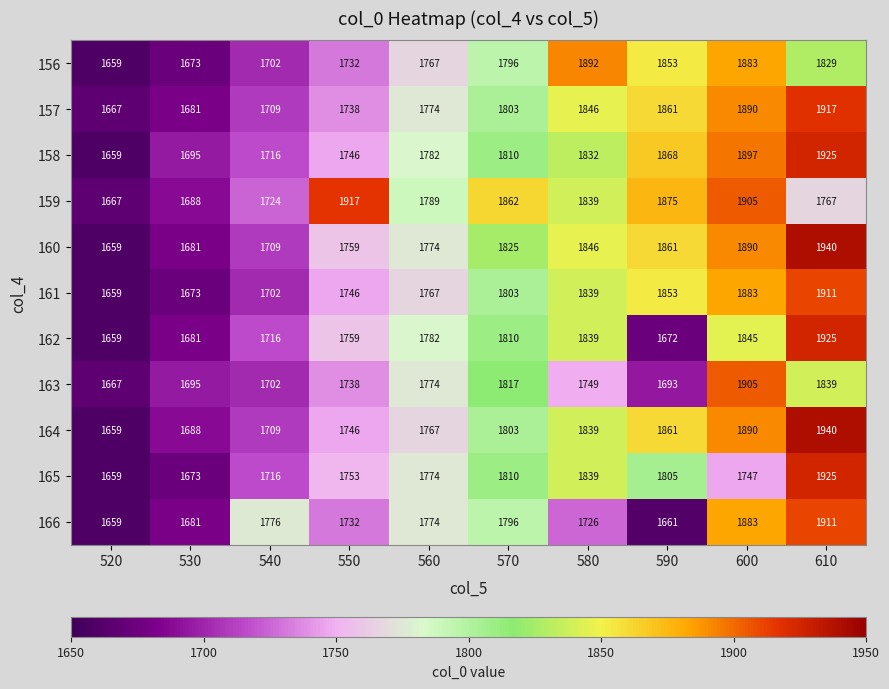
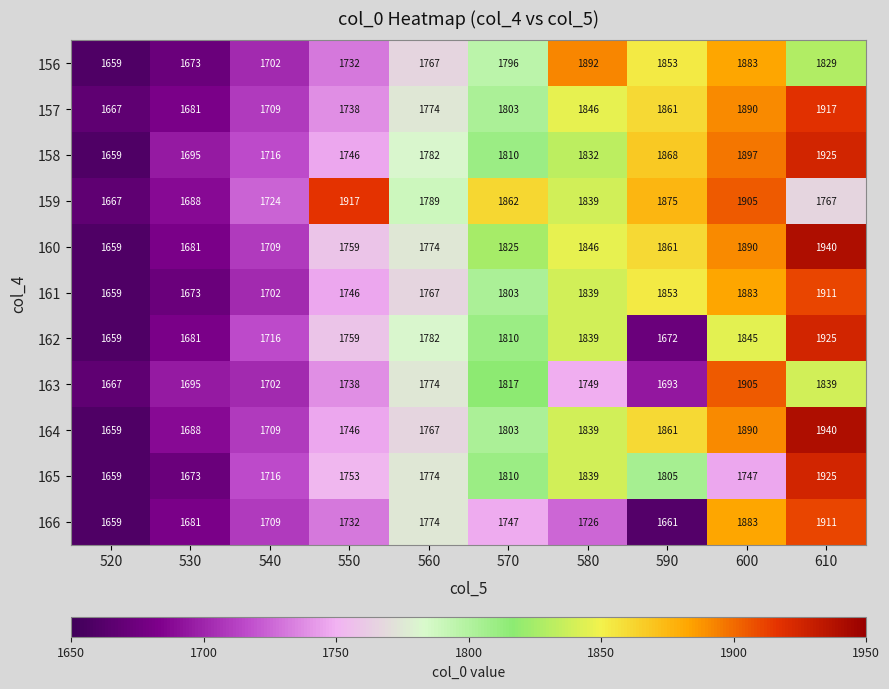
166, 540: 1776 -> 1709
166, 570: 1796 -> 1747
